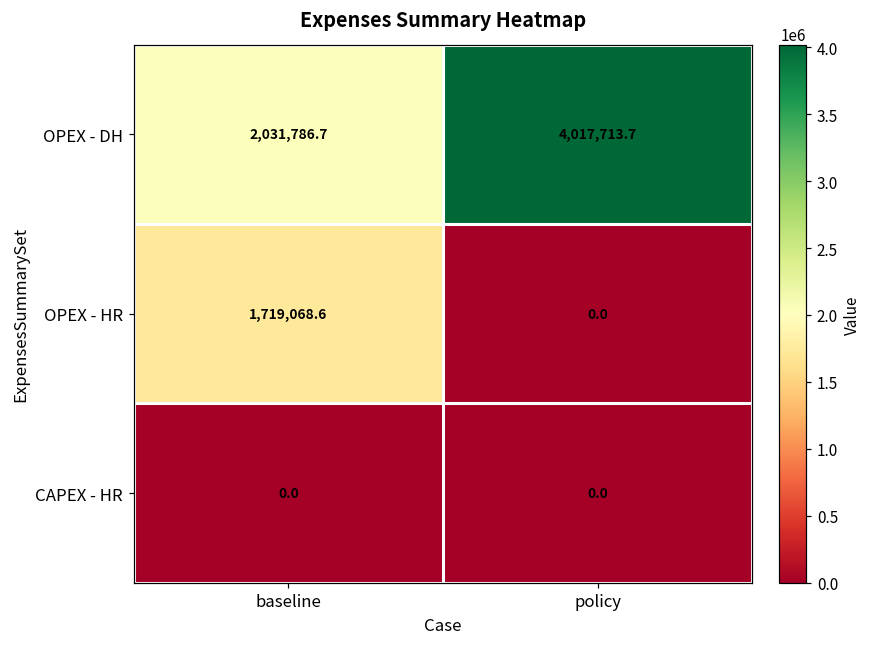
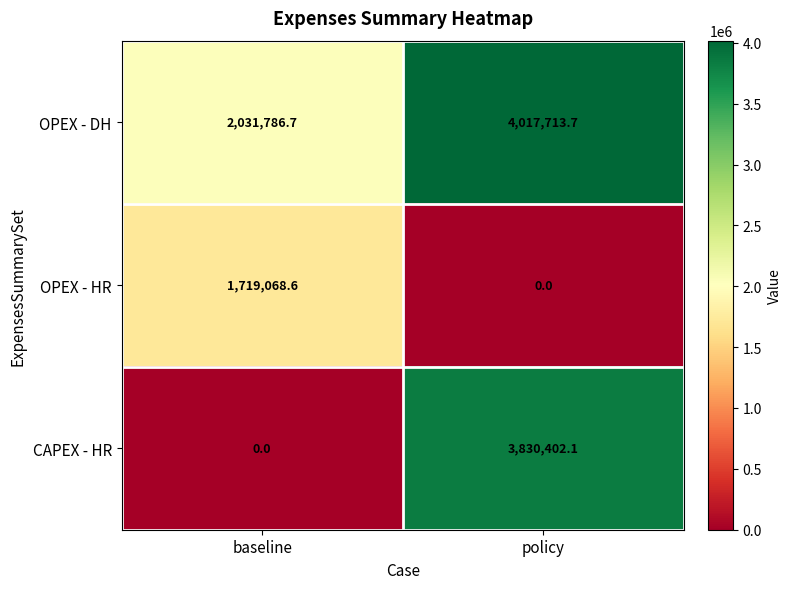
CAPEX - HR, policy: 0.0 -> 3,830,402.1
